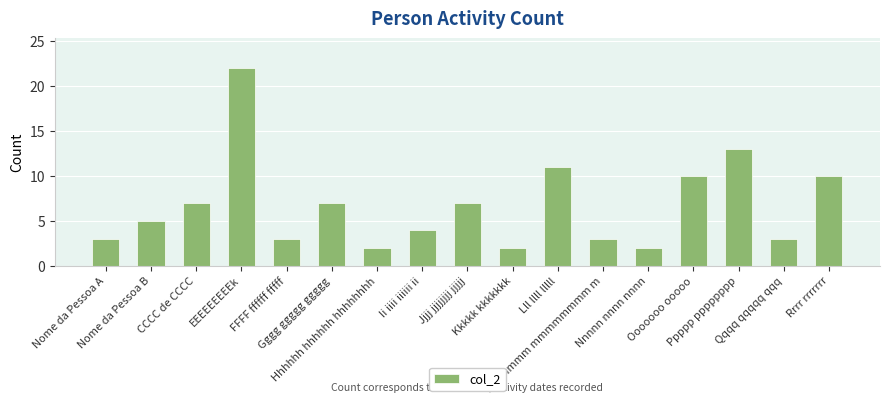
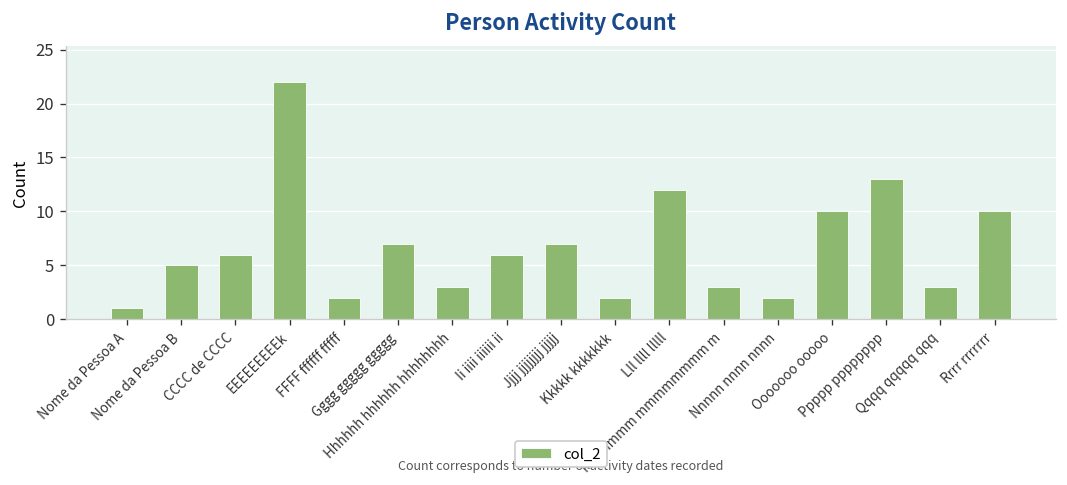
Nome da Pessoa A: 3 -> 1
CCCC de CCCC: 7 -> 6
FFFF ffffff fffff: 3 -> 2
Hhhhhh hhhhhh hhhhhhhh: 2 -> 3
Ii iiii iiiiii ii: 4 -> 6
Lll llll lllll: 11 -> 12
